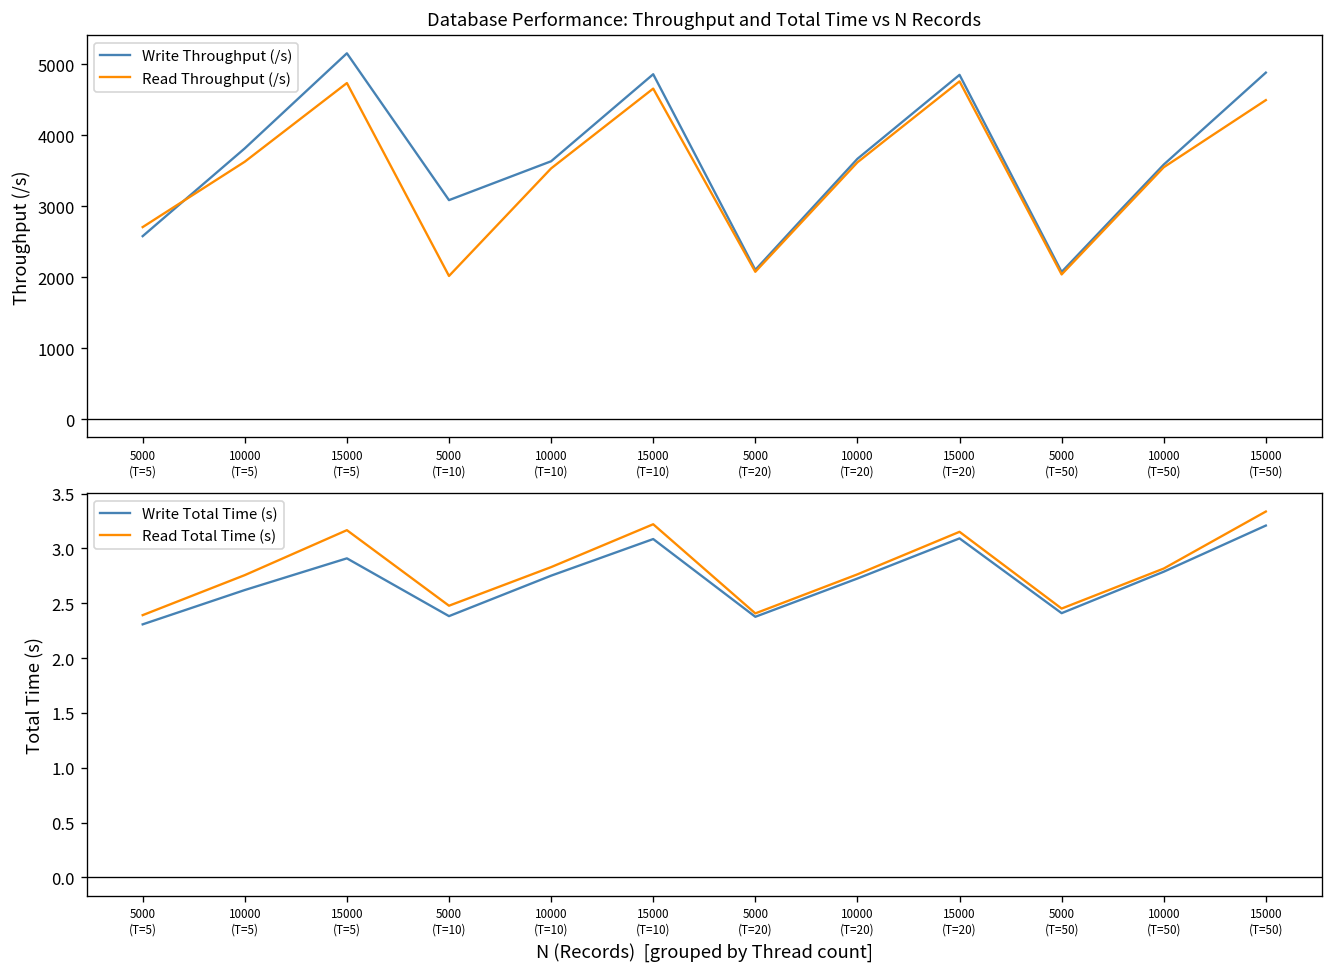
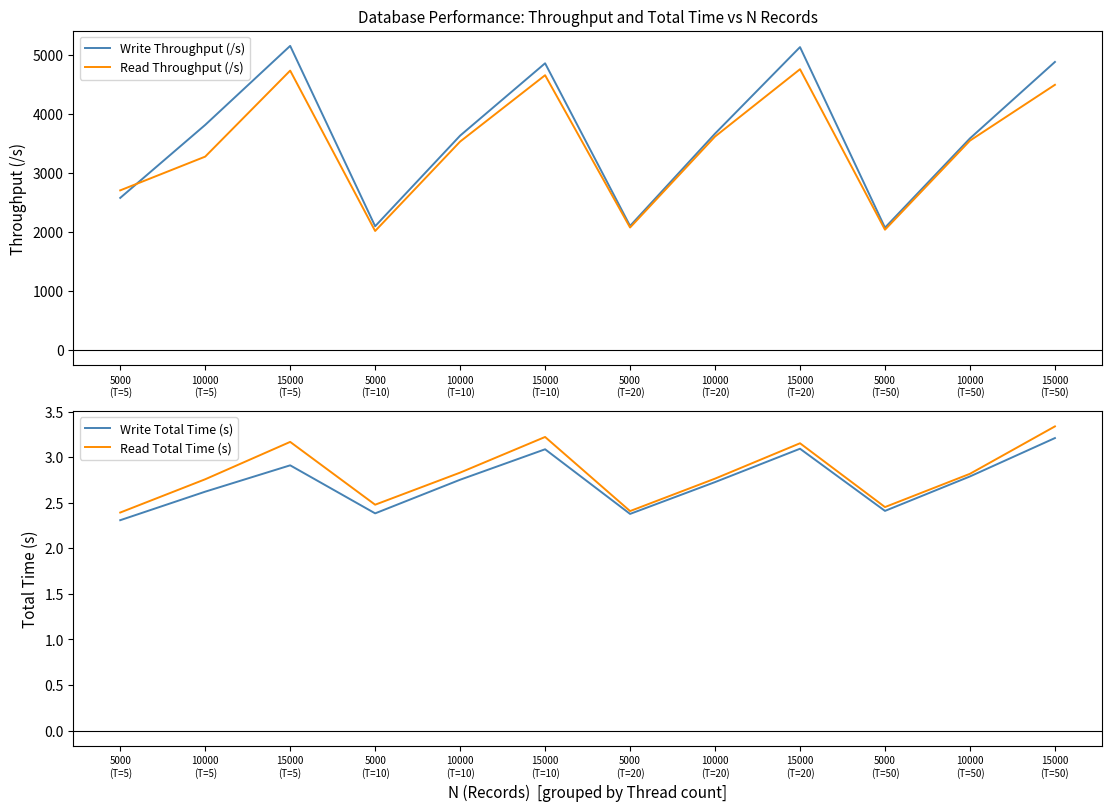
Database Performance: Throughput and Total Time vs N Records, Read Throughput (/s), 10000 (T=5): 3600 -> 3300
Database Performance: Throughput and Total Time vs N Records, Write Throughput (/s), 5000 (T=10): 3100 -> 2100
Database Performance: Throughput and Total Time vs N Records, Write Throughput (/s), 15000 (T=20): 4900 -> 5100
